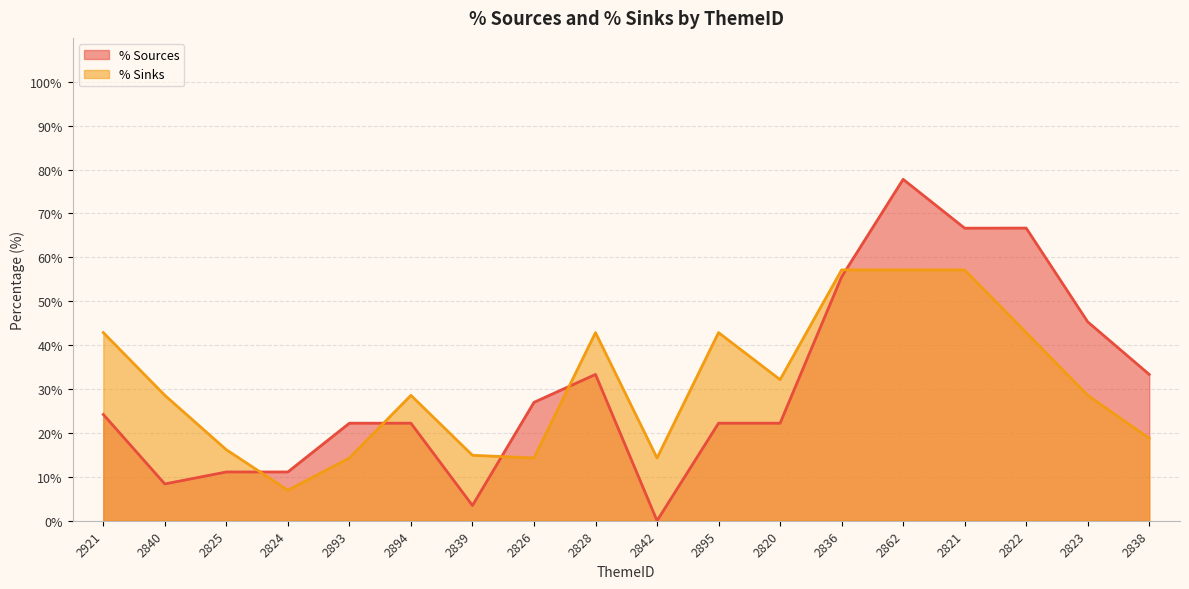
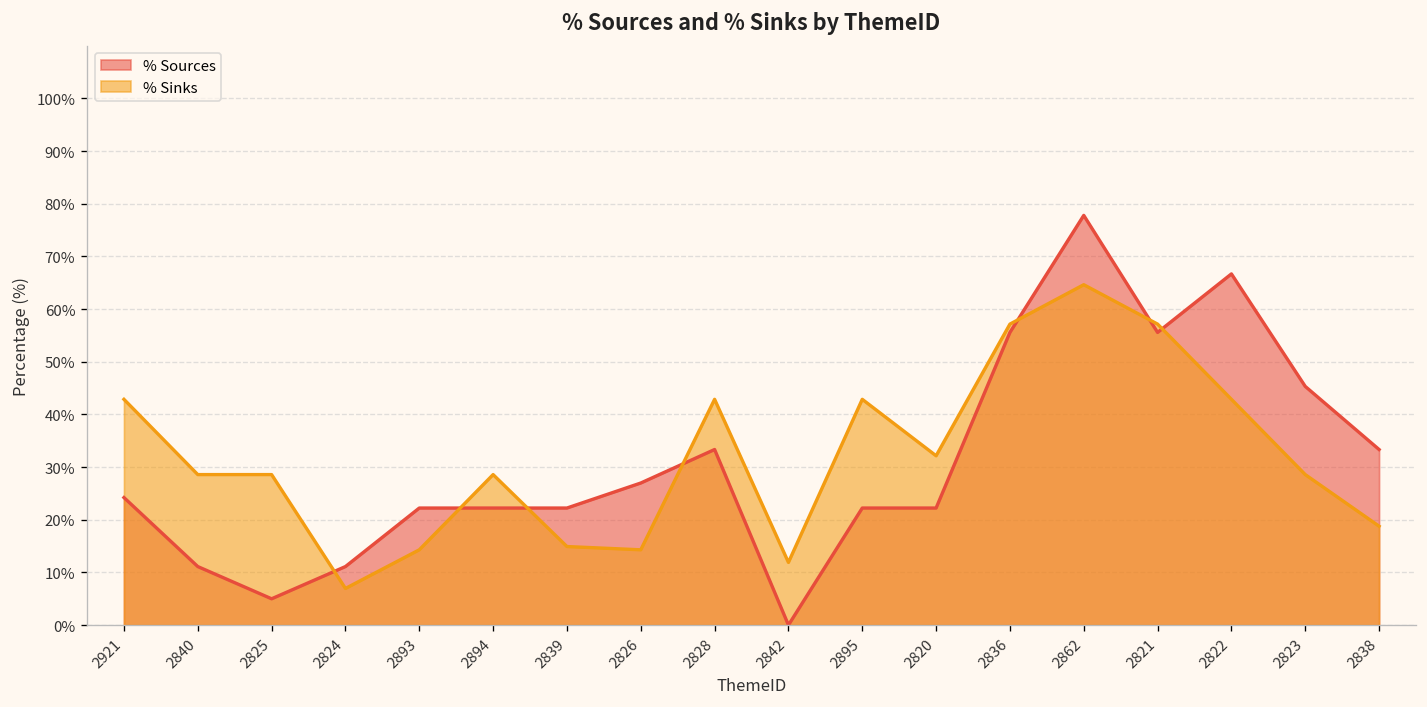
% Sources, 2840: 8% -> 11%
% Sources, 2825: 11% -> 5%
% Sinks, 2825: 16% -> 29%
% Sources, 2839: 3% -> 22%
% Sinks, 2842: 14% -> 12%
% Sinks, 2862: 57% -> 65%
% Sources, 2821: 67% -> 56%
